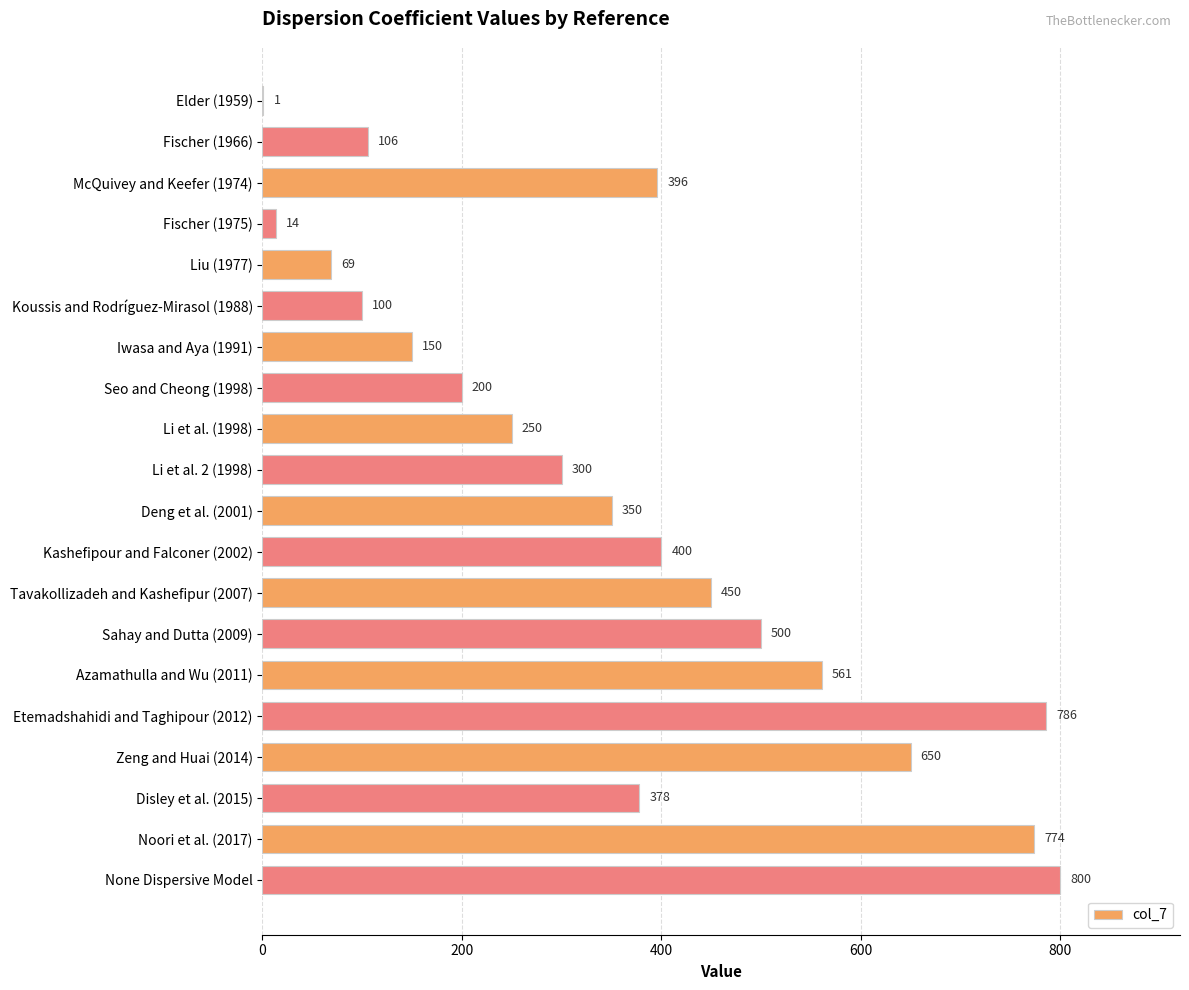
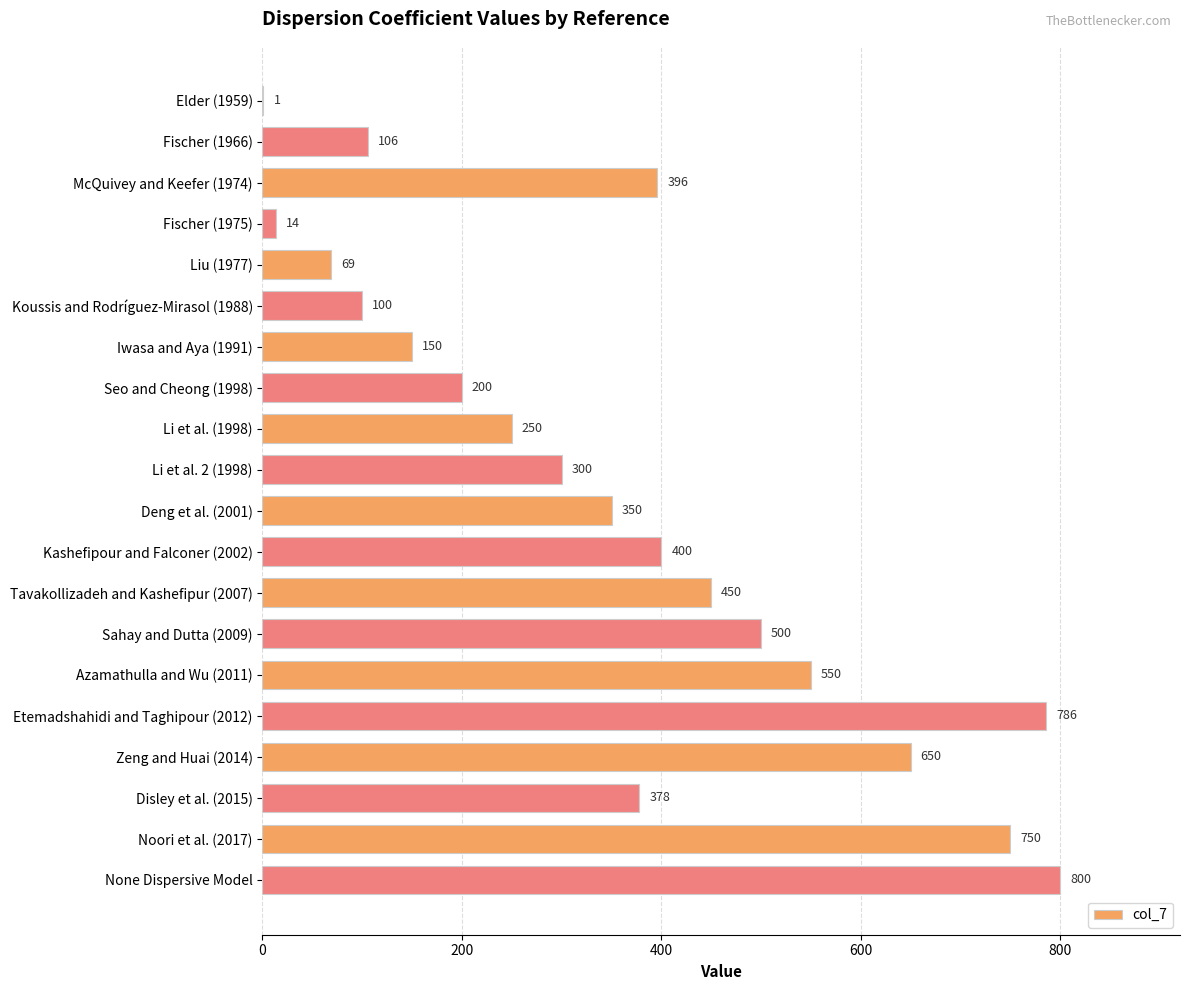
Azamathulla and Wu (2011): 561 -> 550
Noori et al. (2017): 774 -> 750
